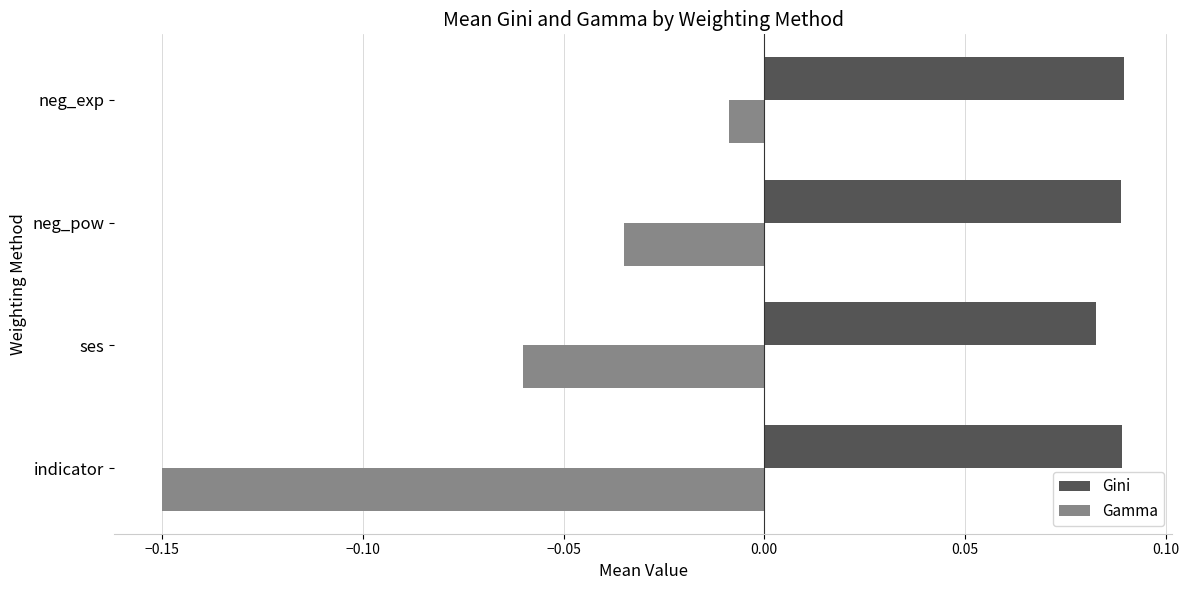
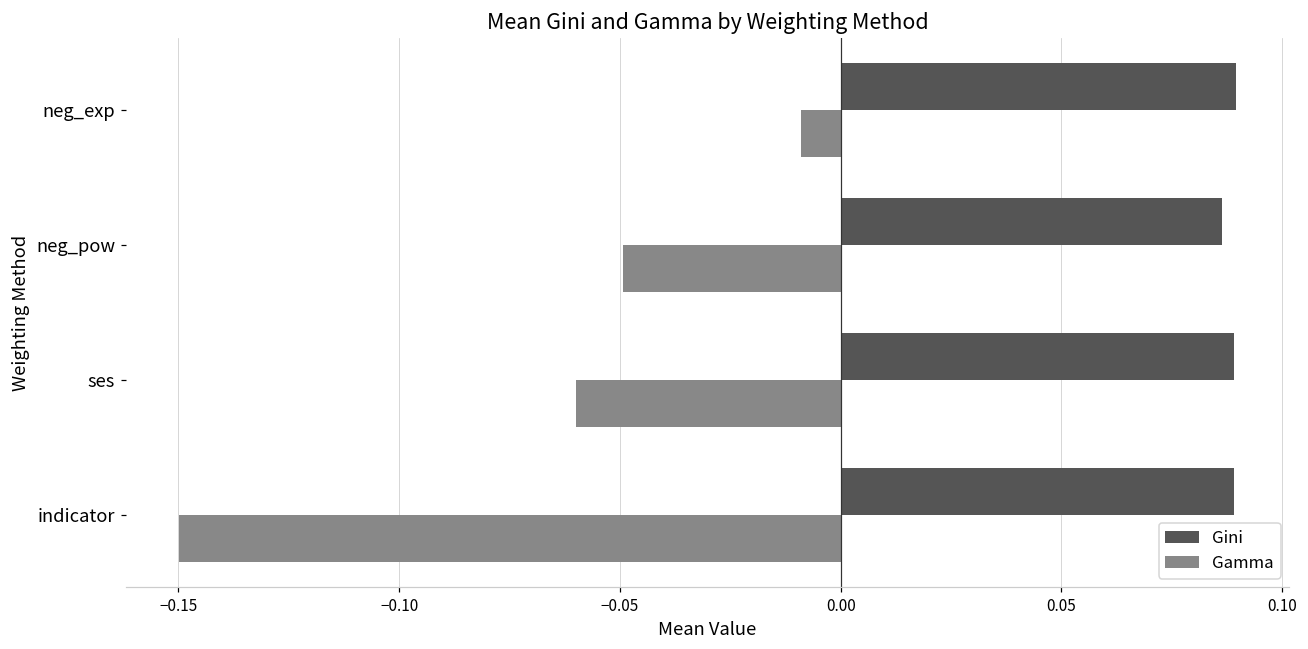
Gini, neg_pow: 0.089 -> 0.086
Gamma, neg_pow: -0.035 -> -0.049
Gini, ses: 0.083 -> 0.089
